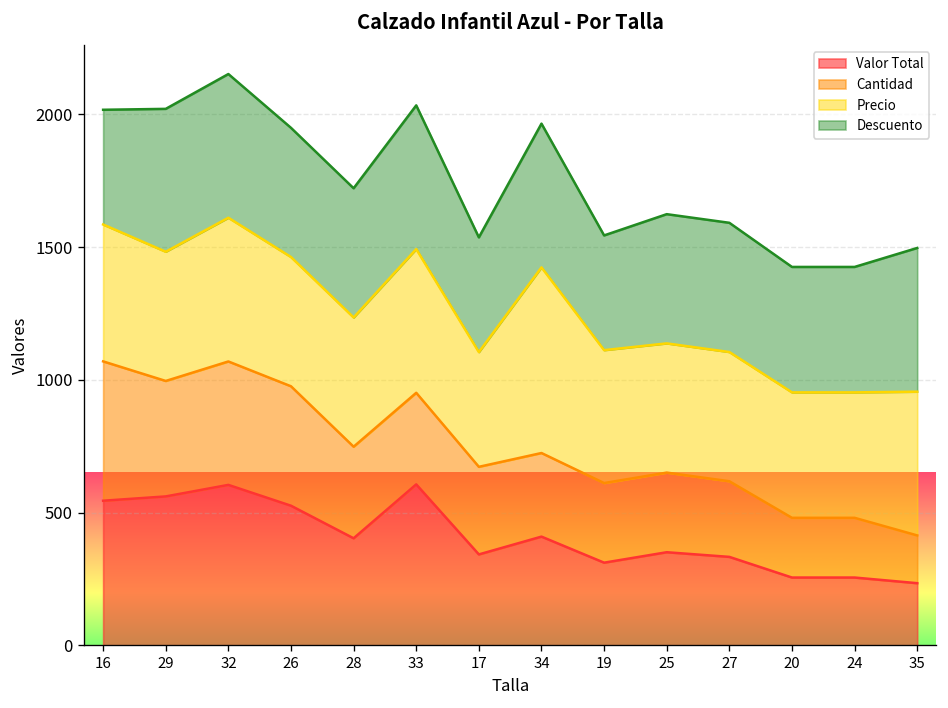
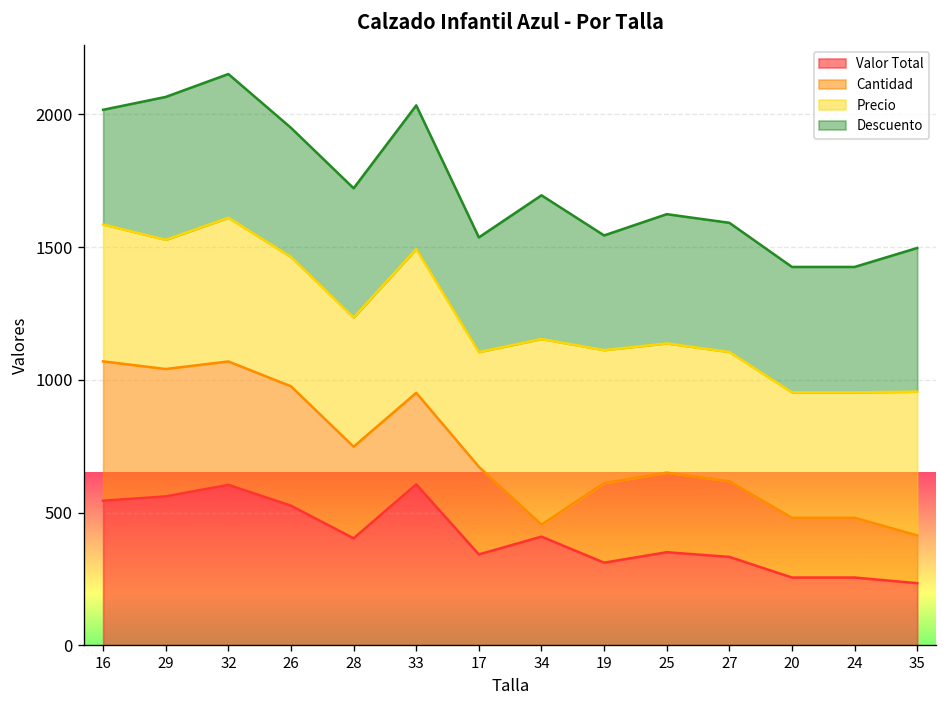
Cantidad, 29: 440 -> 480
Cantidad, 34: 320 -> 50
